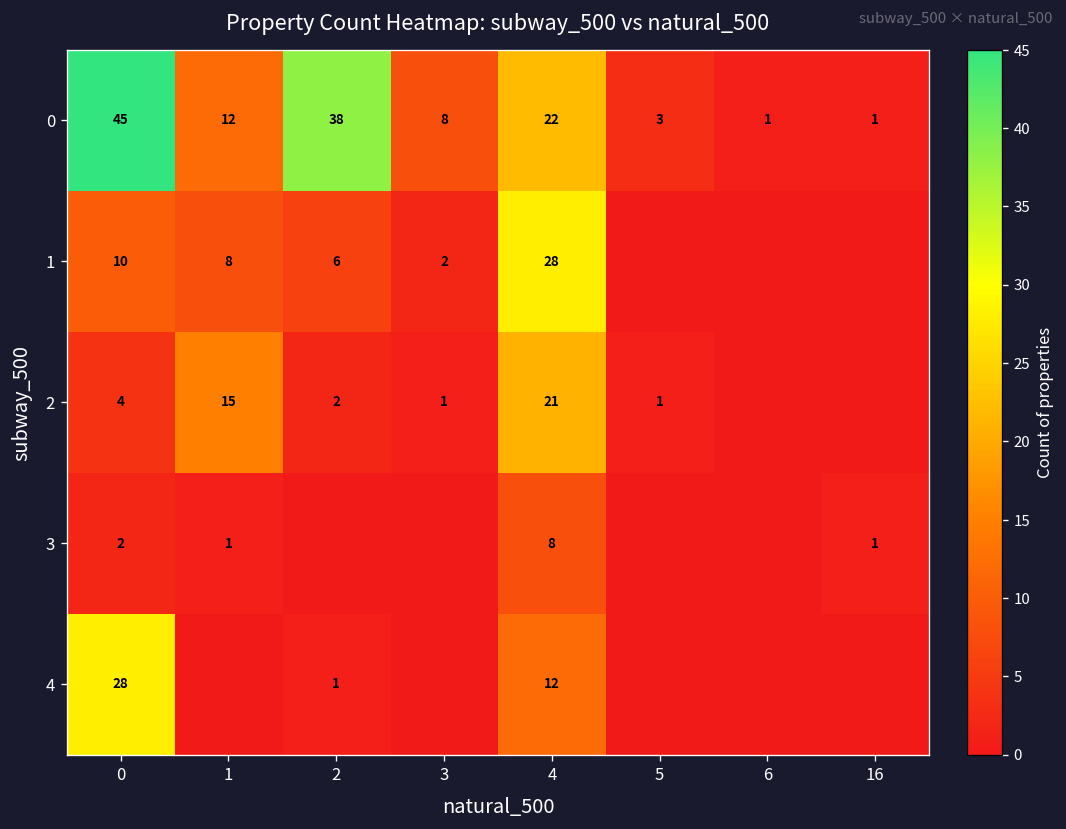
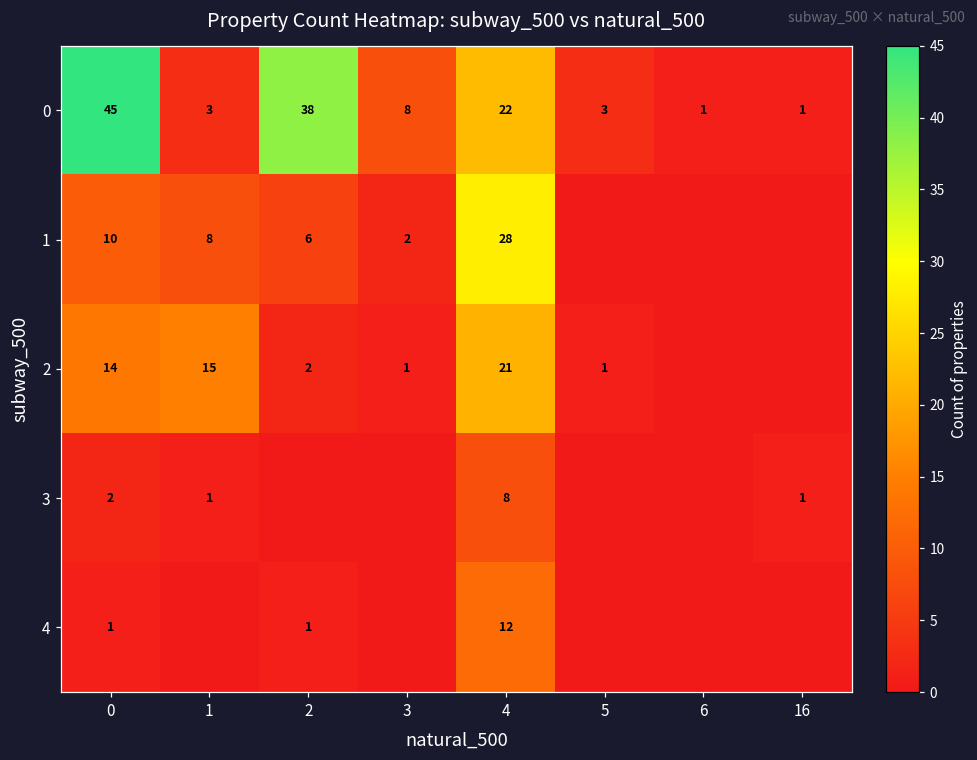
0, 1: 12 -> 3
2, 0: 4 -> 14
4, 0: 28 -> 1
